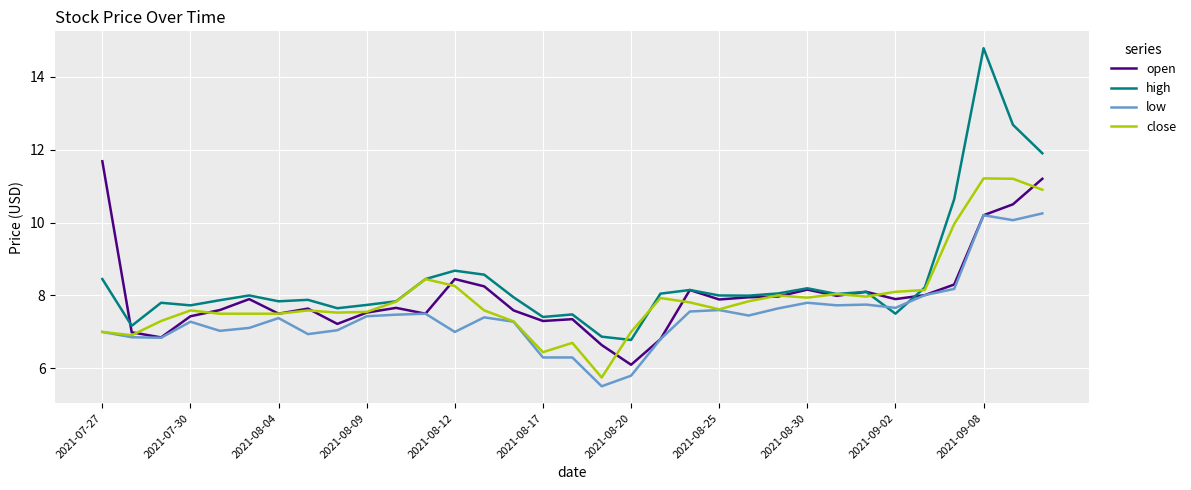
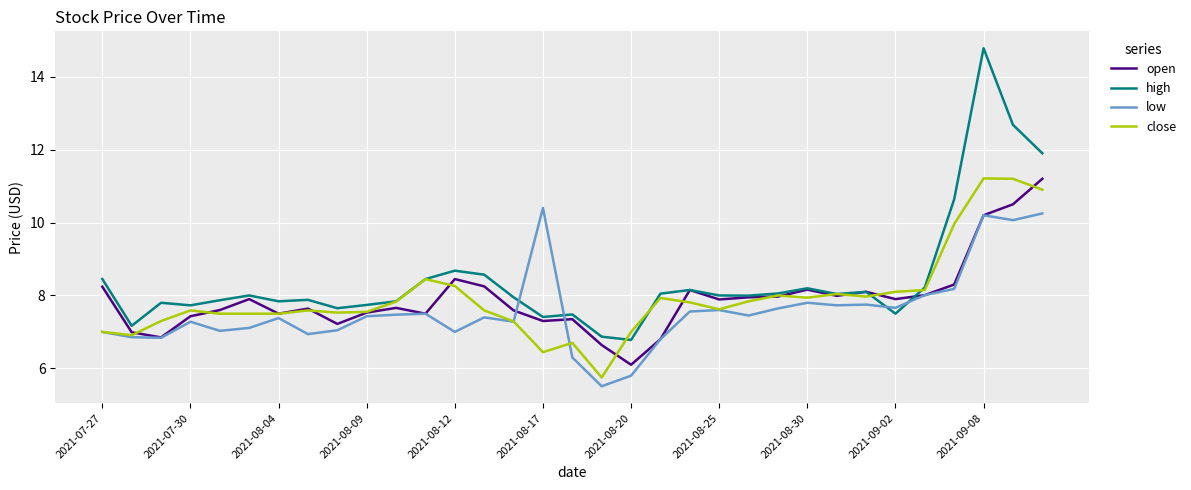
open, 2021-07-27: 11.7 -> 8.2
low, 2021-08-17: 6.3 -> 10.4
